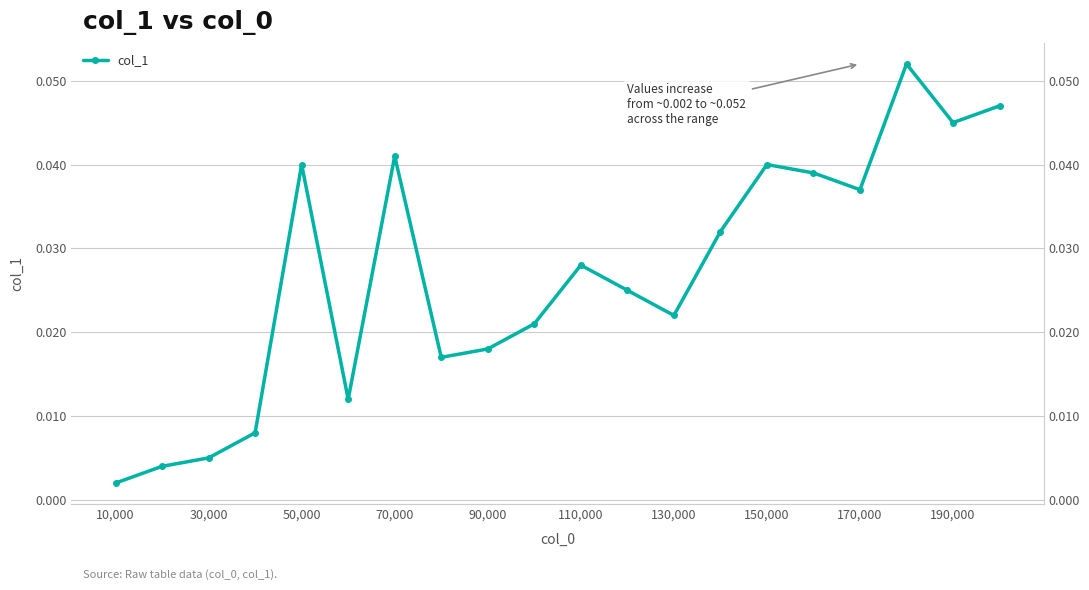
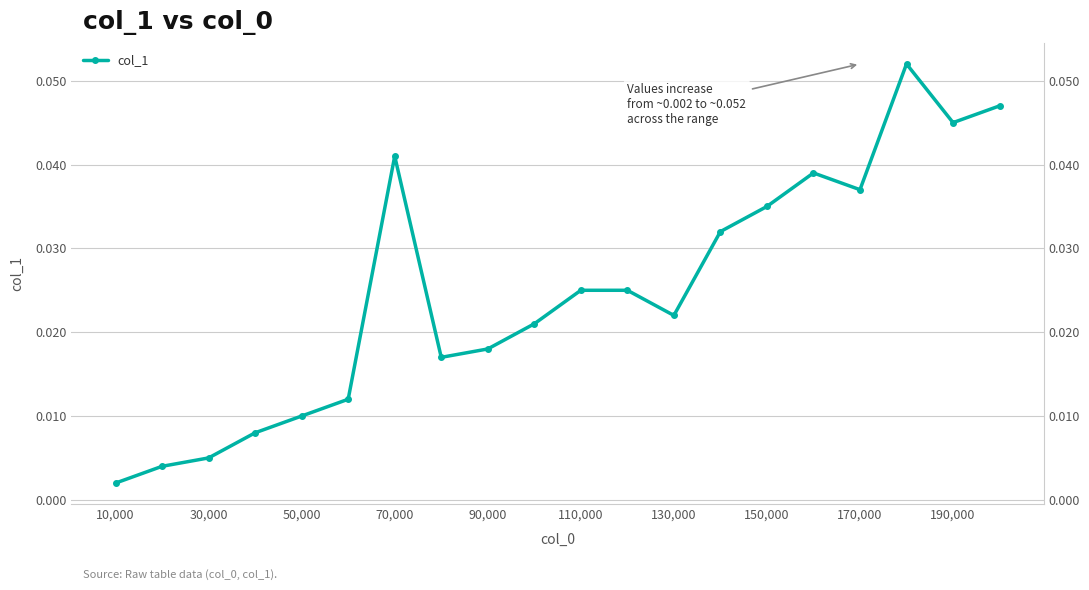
50,000: 0.04 -> 0.01
110,000: 0.028 -> 0.025
150,000: 0.040 -> 0.035
